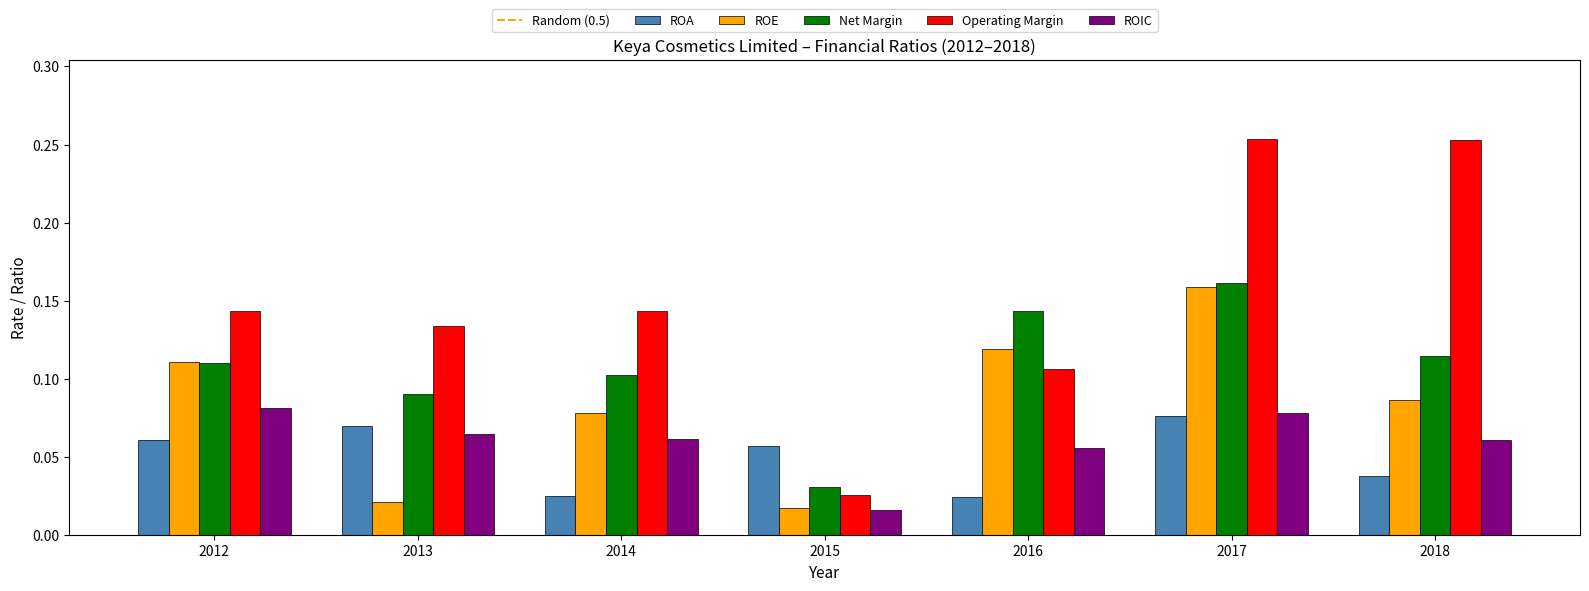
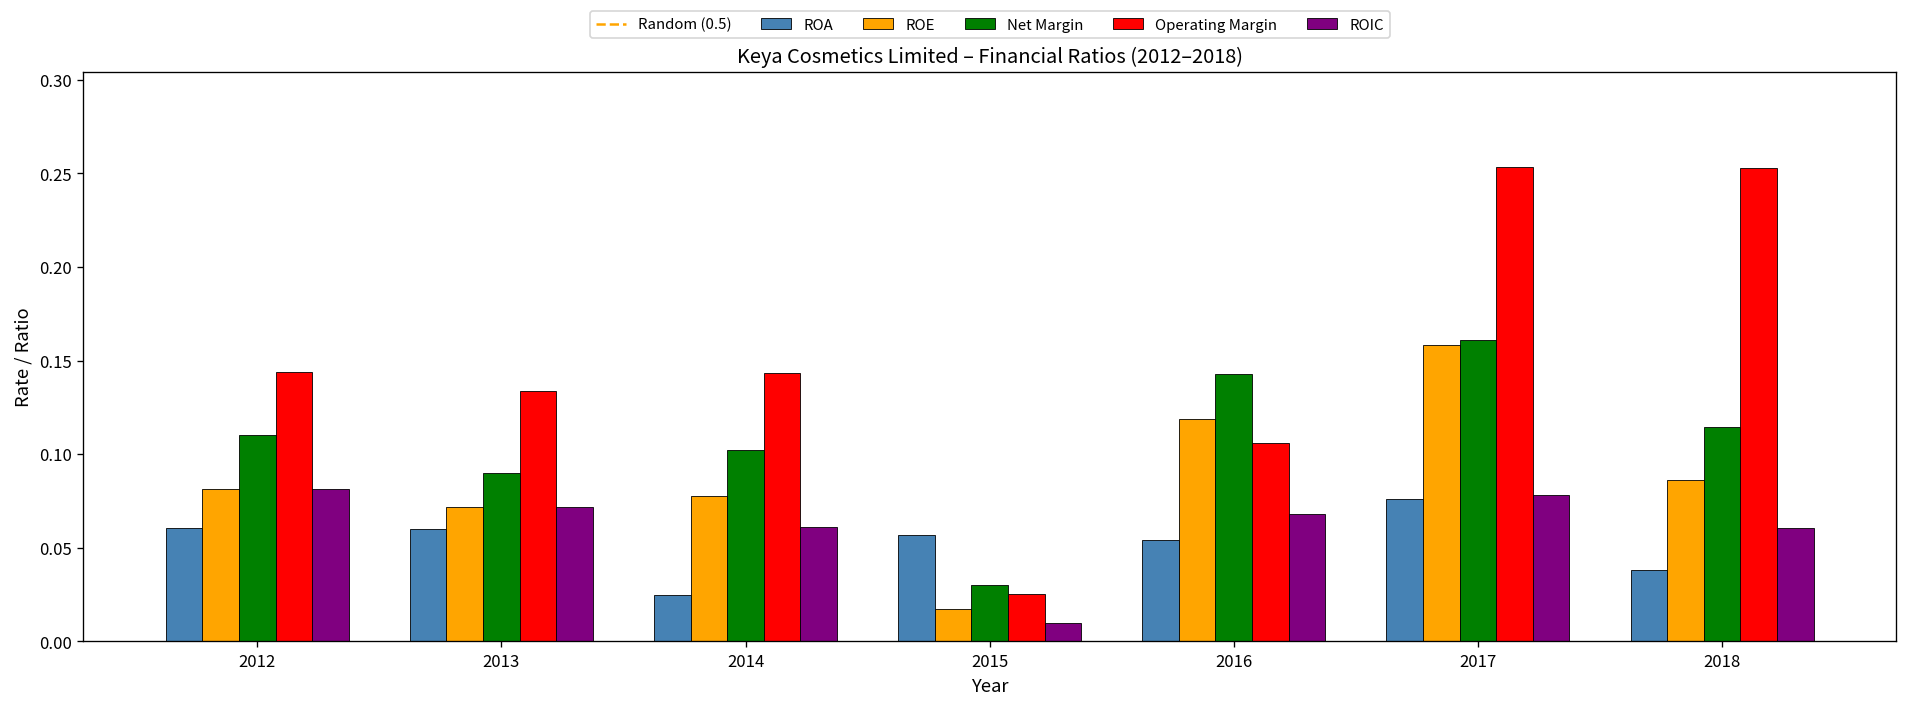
ROE, 2012: 0.111 -> 0.081
ROA, 2013: 0.070 -> 0.060
ROE, 2013: 0.021 -> 0.072
ROIC, 2013: 0.064 -> 0.072
ROIC, 2015: 0.016 -> 0.010
ROA, 2016: 0.024 -> 0.054
ROIC, 2016: 0.056 -> 0.068
